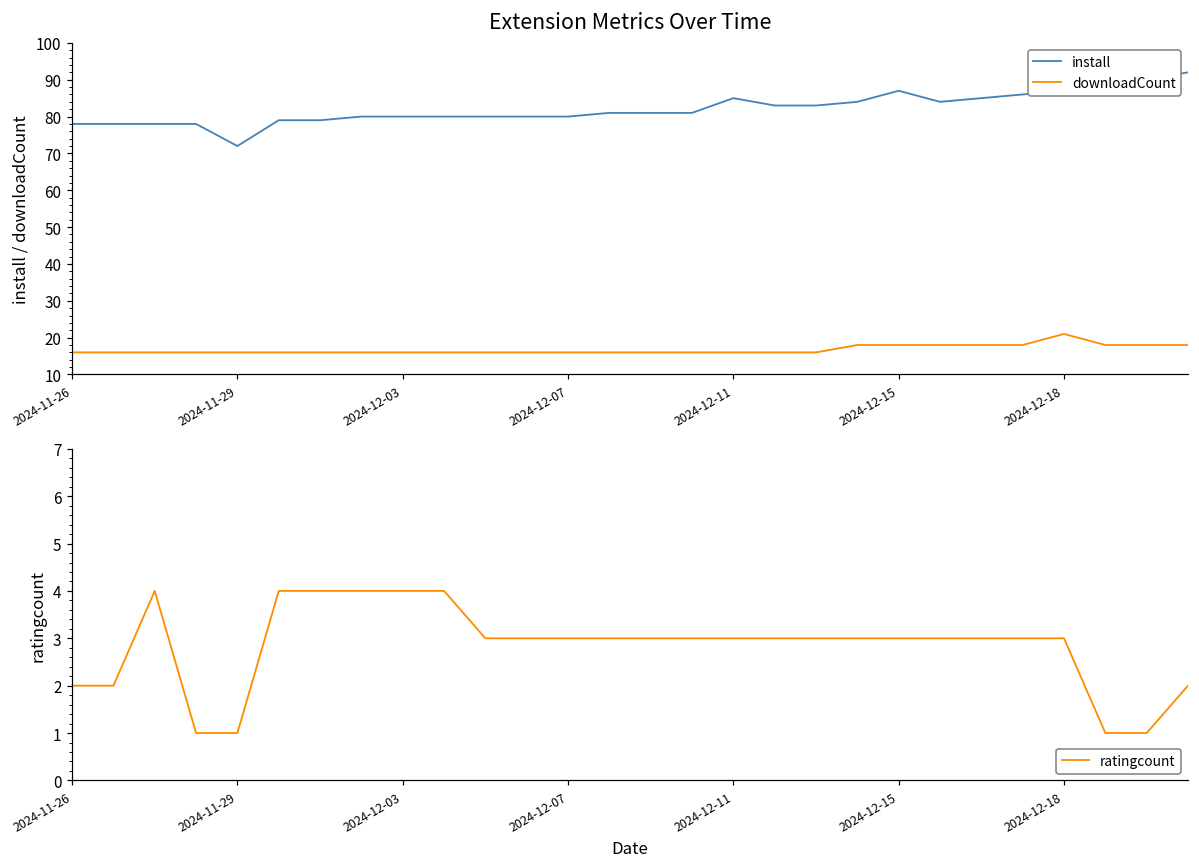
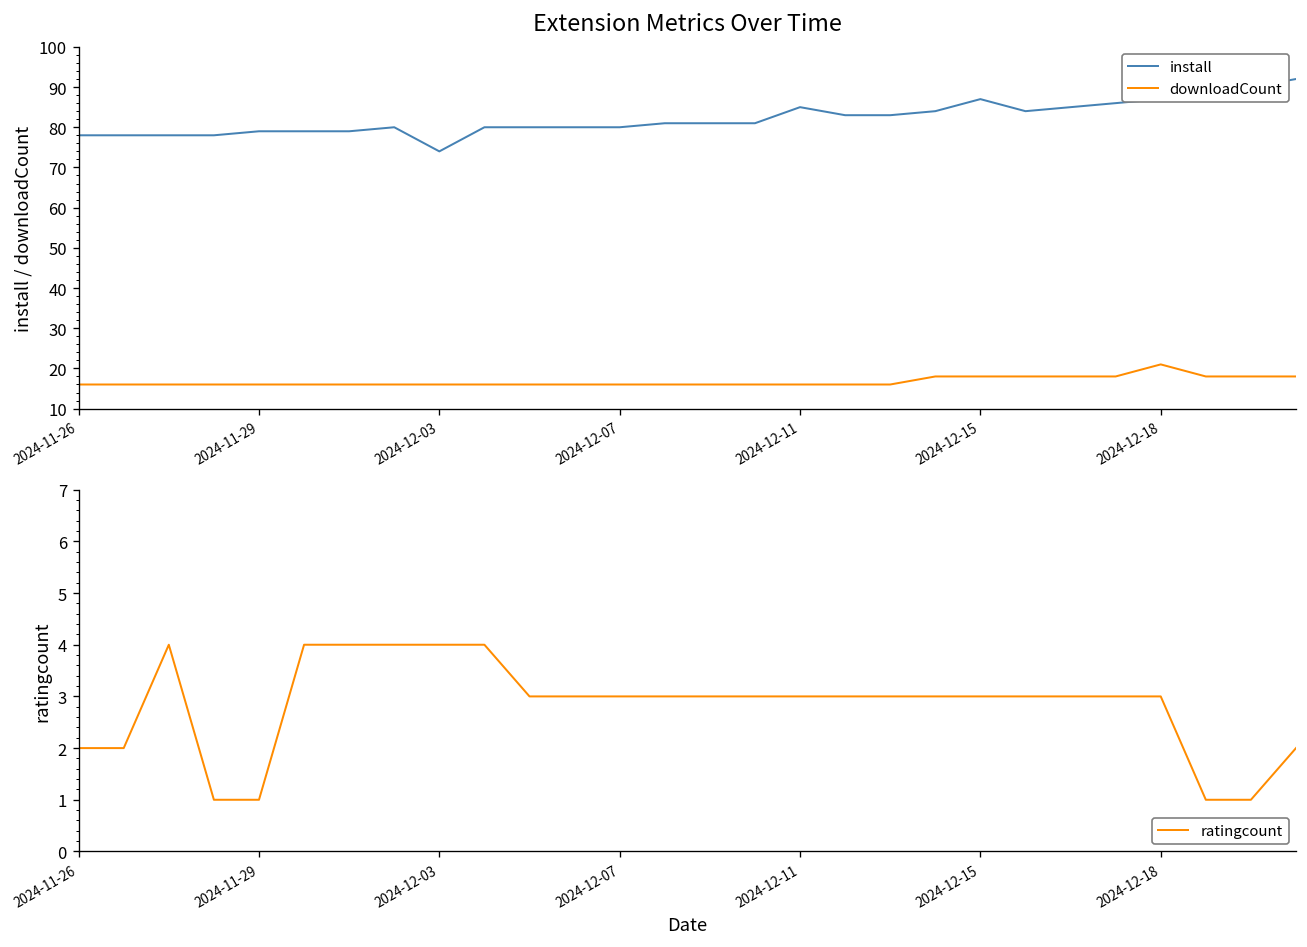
Extension Metrics Over Time, install, 2024-11-29: 72 -> 79
Extension Metrics Over Time, install, 2024-12-03: 80 -> 74
